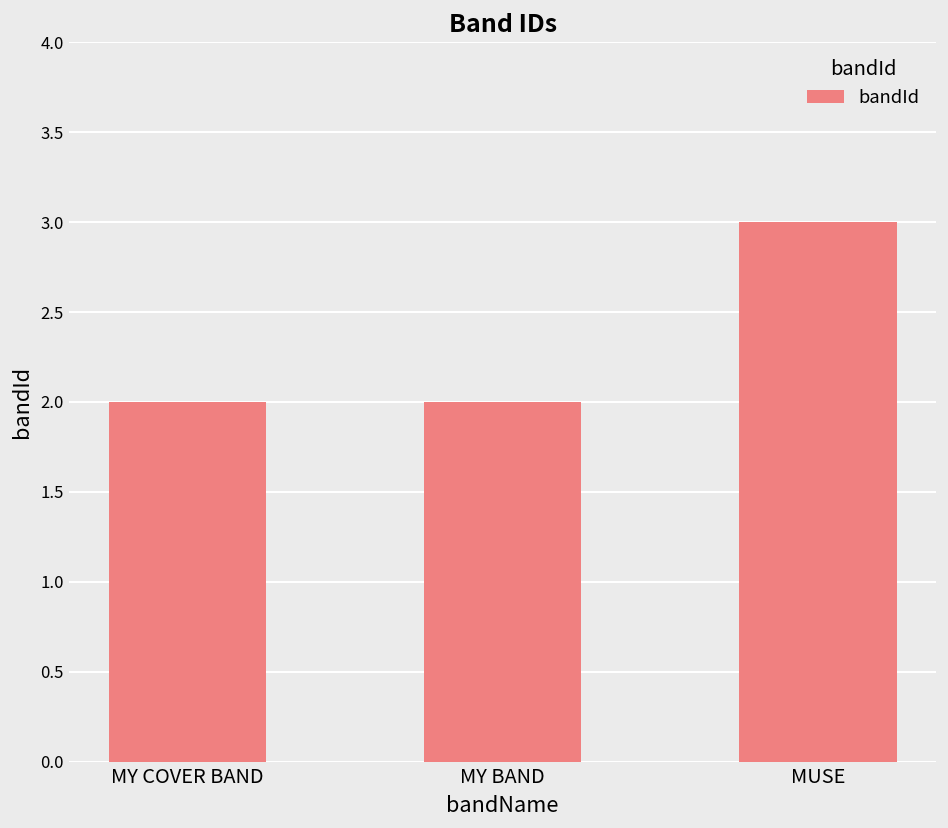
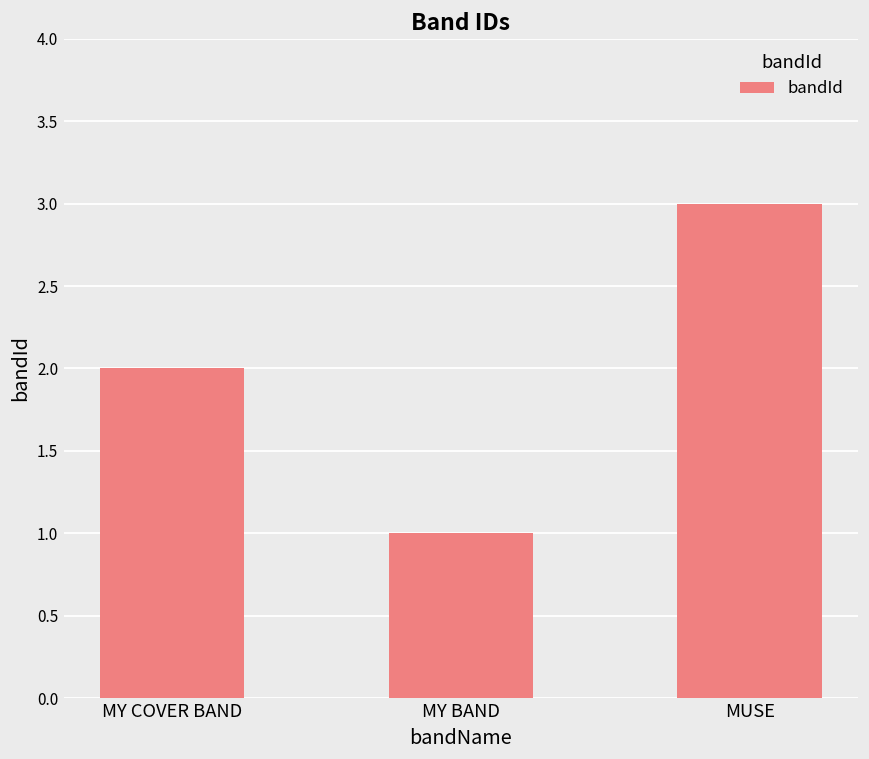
MY BAND: 2 -> 1
